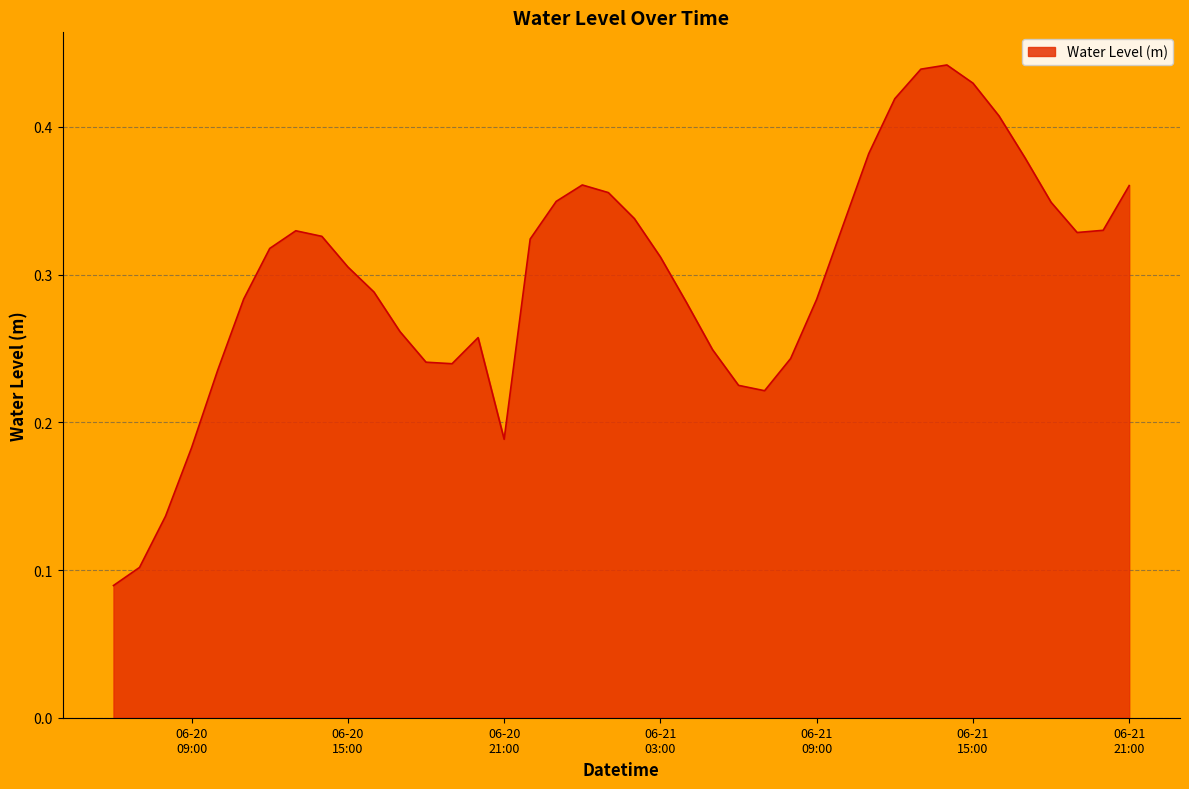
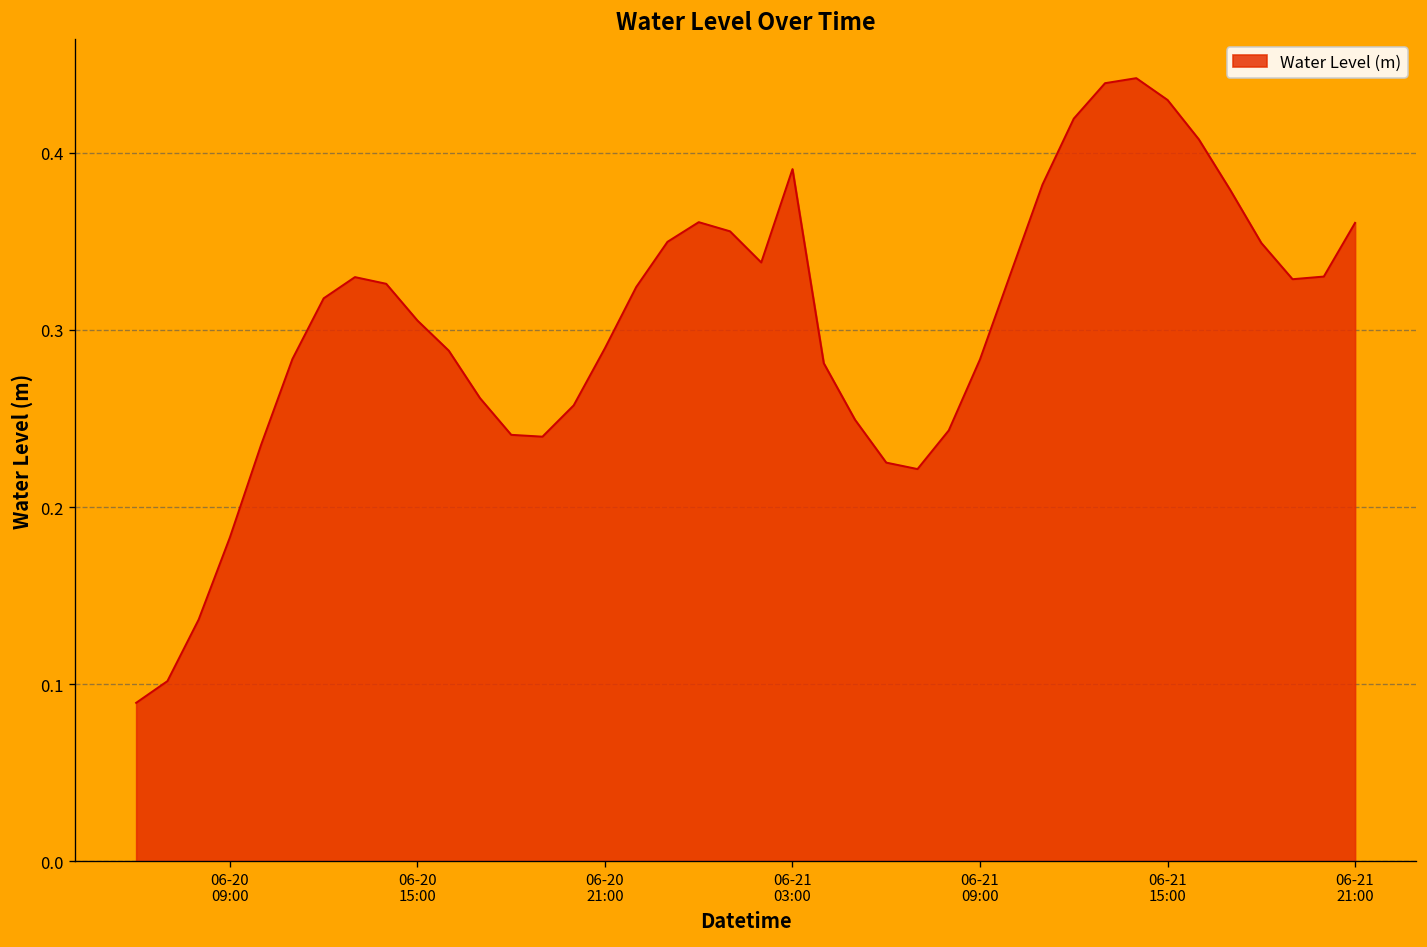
06-20 21:00: 0.189 -> 0.290
06-21 03:00: 0.312 -> 0.391
